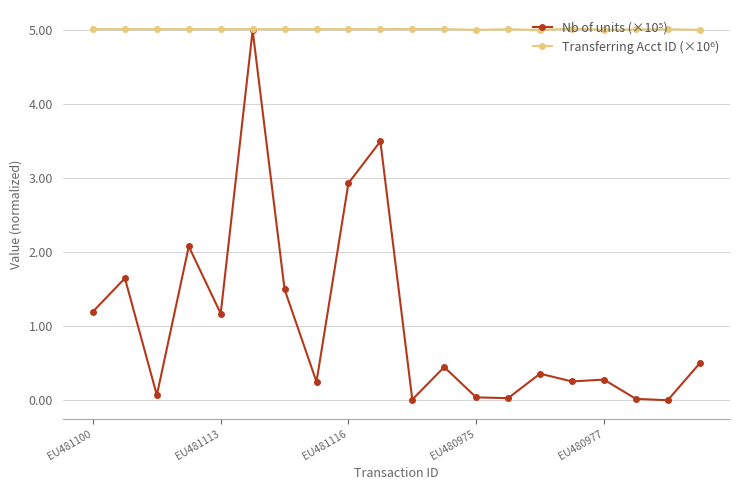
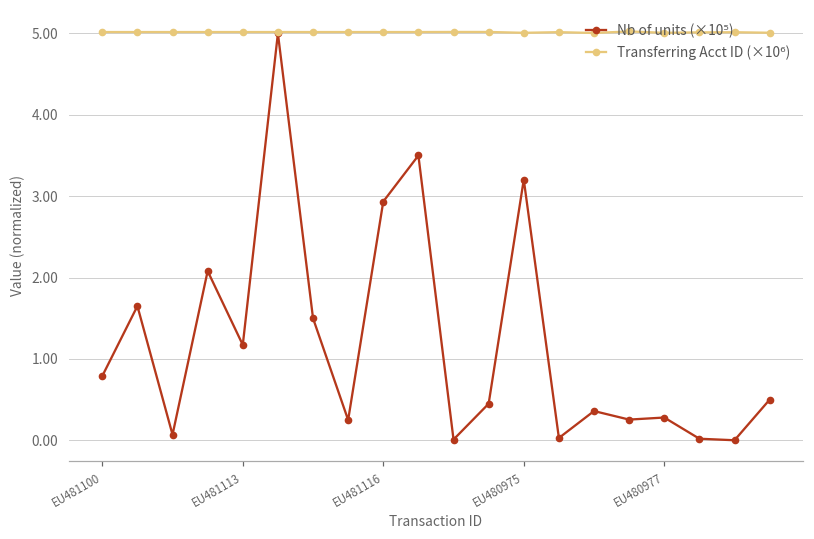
Nb of units (×10⁵), EU481100: 1.2 -> 0.8
Nb of units (×10⁵), EU480975: 0.0 -> 3.2
